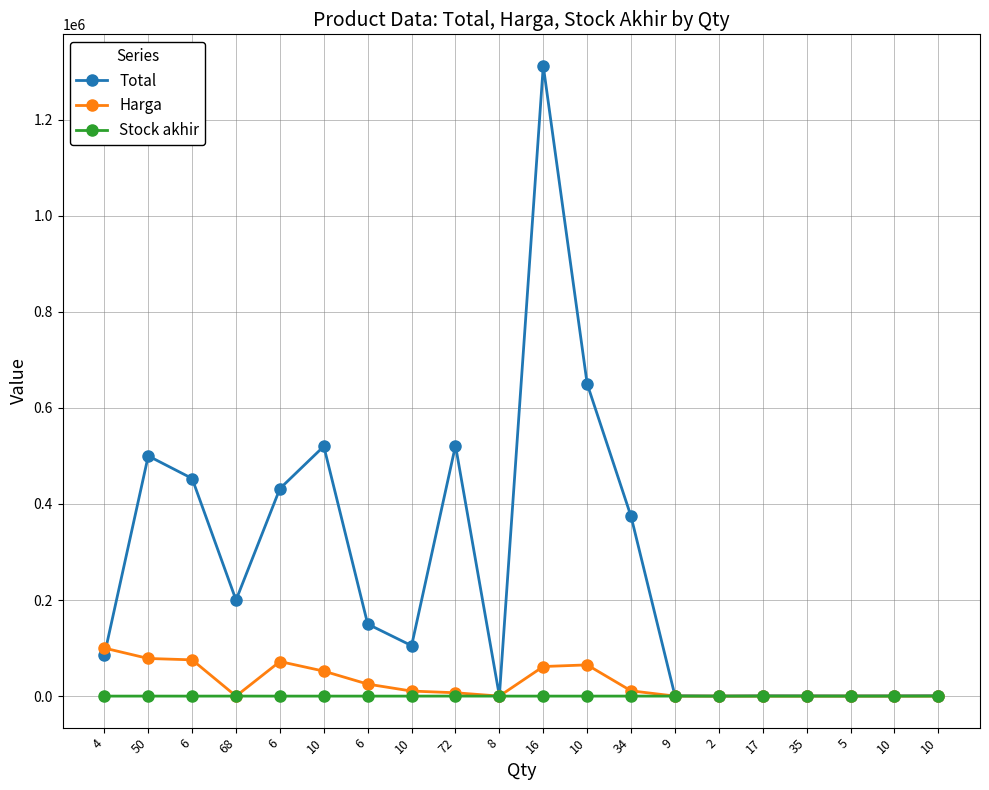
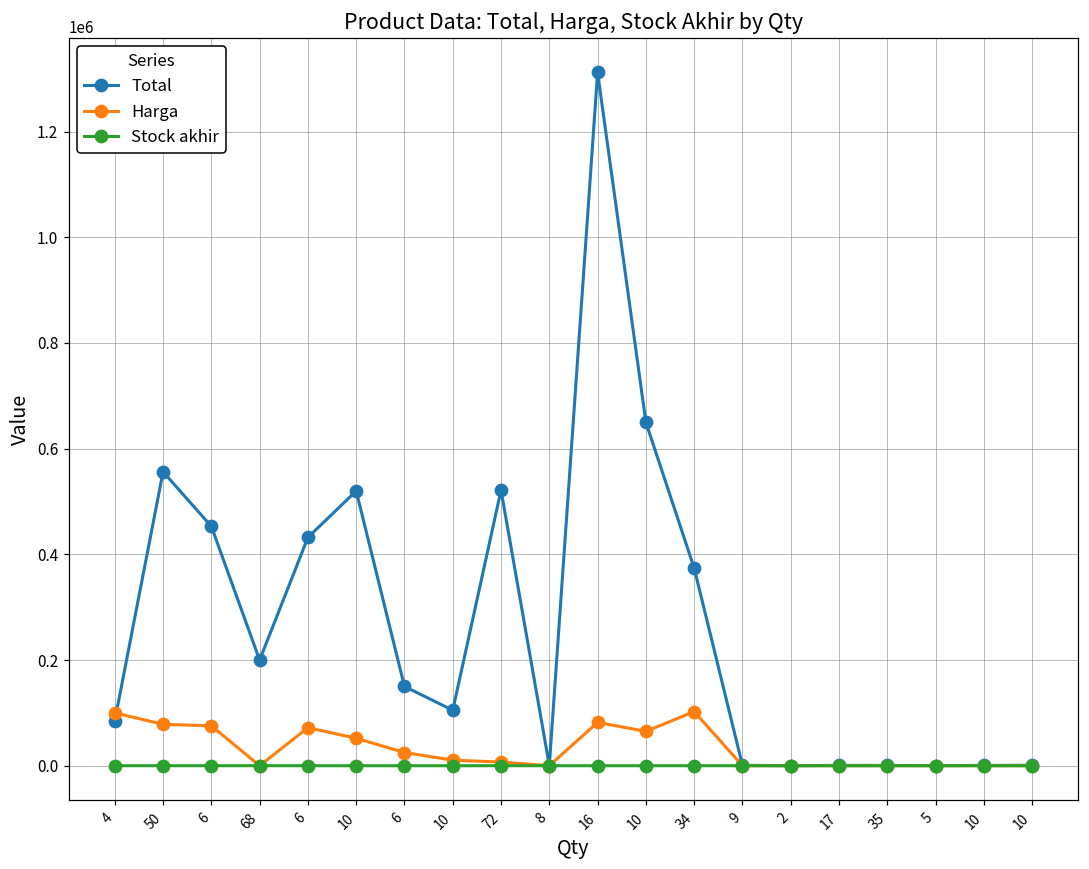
Total, 50: 500000 -> 560000
Harga, 16: 60000 -> 80000
Harga, 34: 10000 -> 100000
